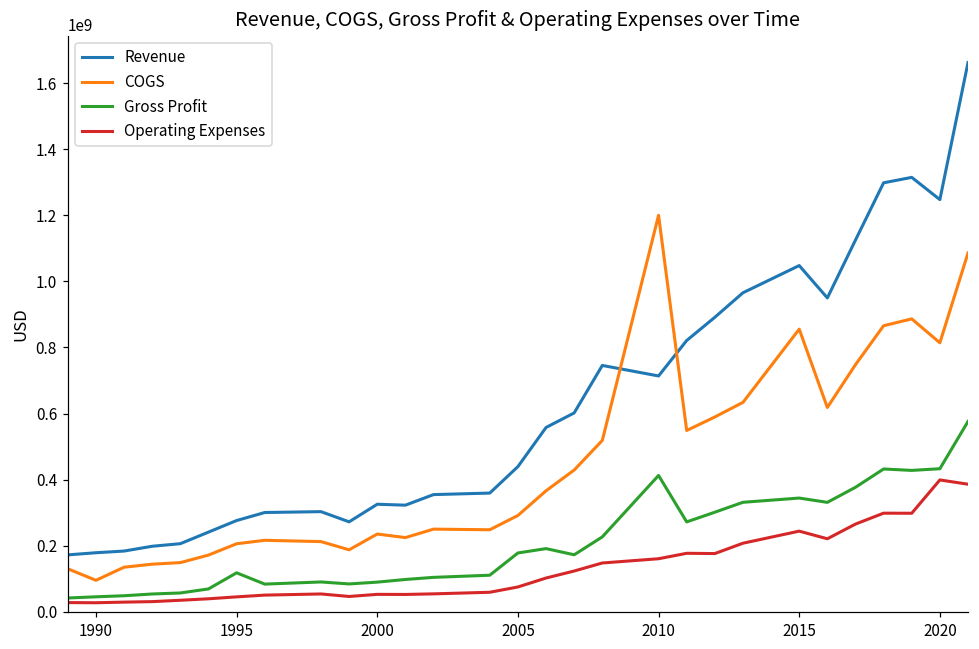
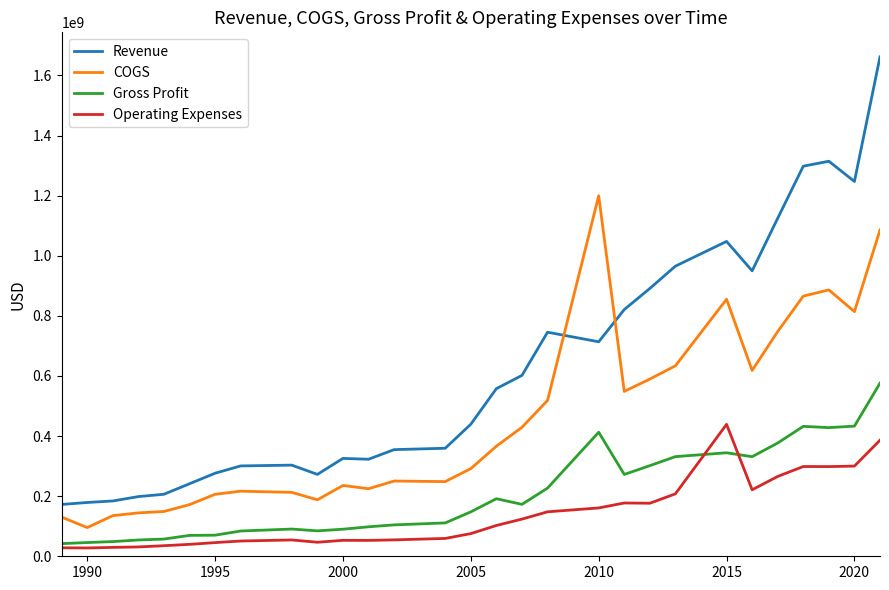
Gross Profit, 1995: 120000000 -> 70000000
Gross Profit, 2005: 180000000 -> 150000000
Operating Expenses, 2015: 240000000 -> 440000000
Operating Expenses, 2020: 400000000 -> 300000000
